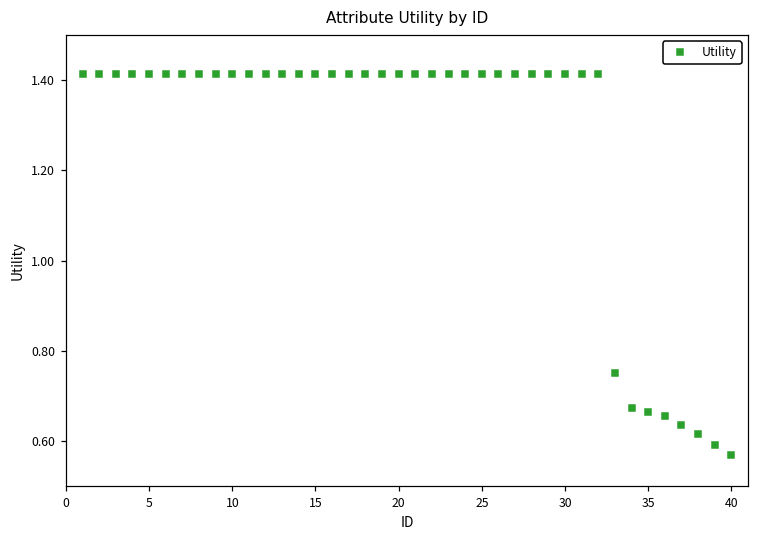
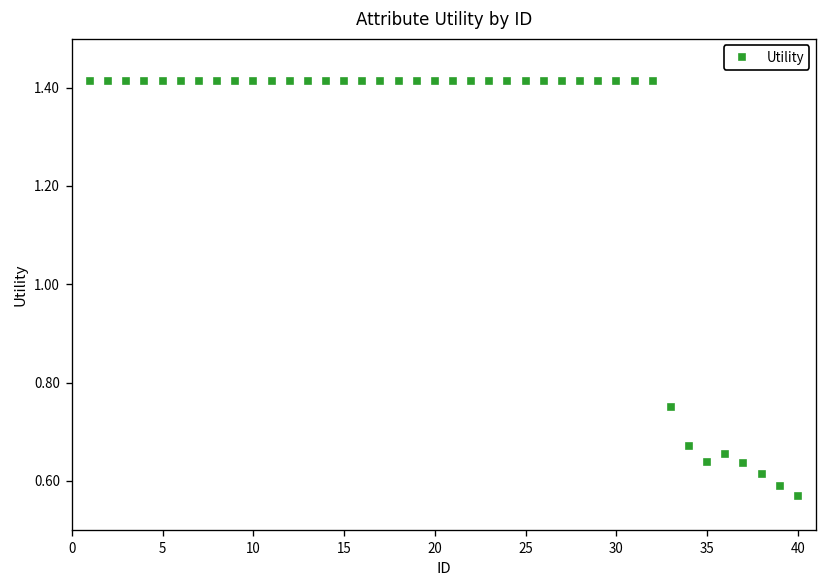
35: 0.66 -> 0.64
